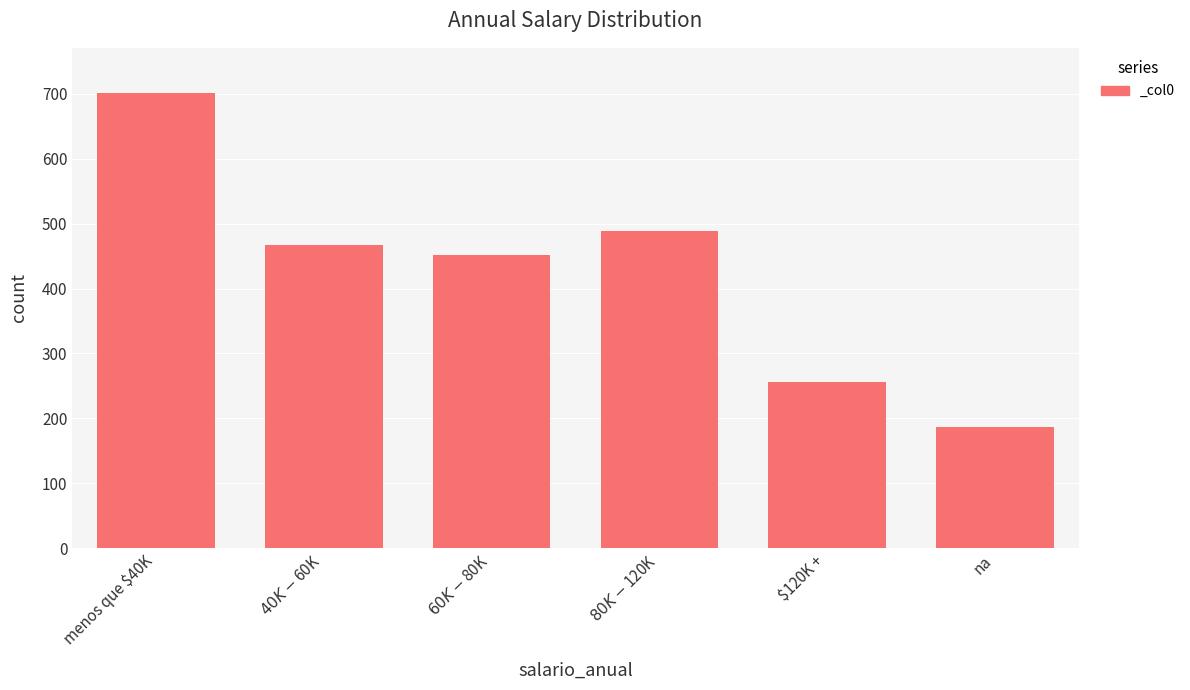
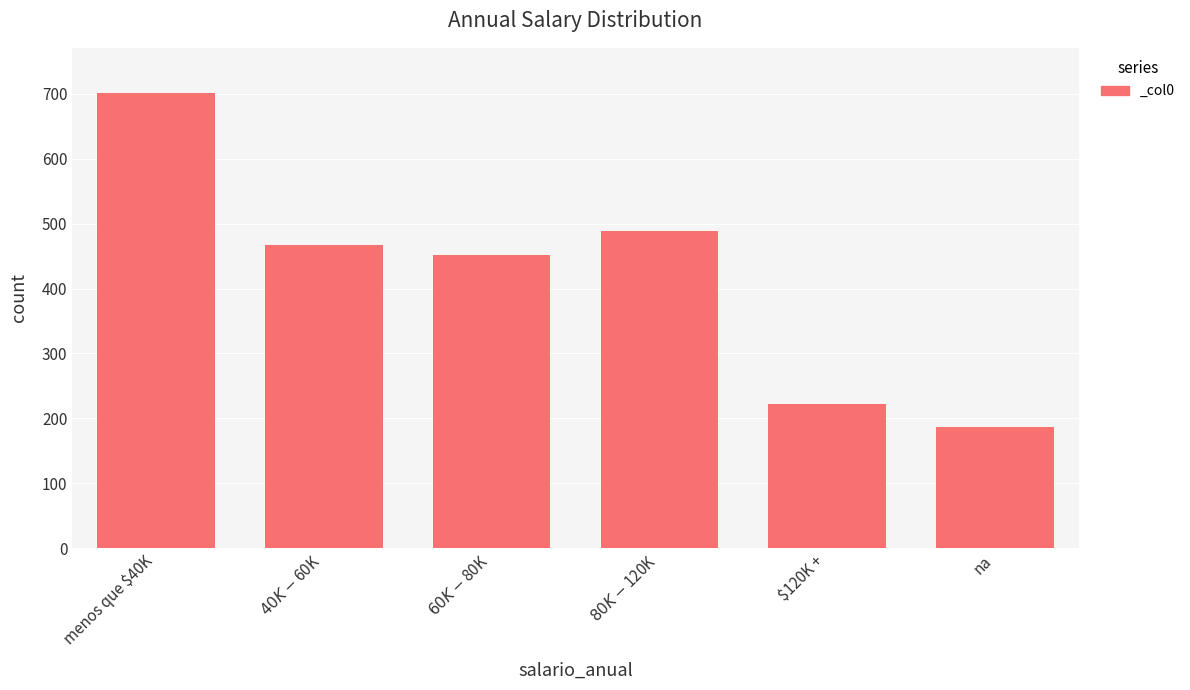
$120K +: 260 -> 220
